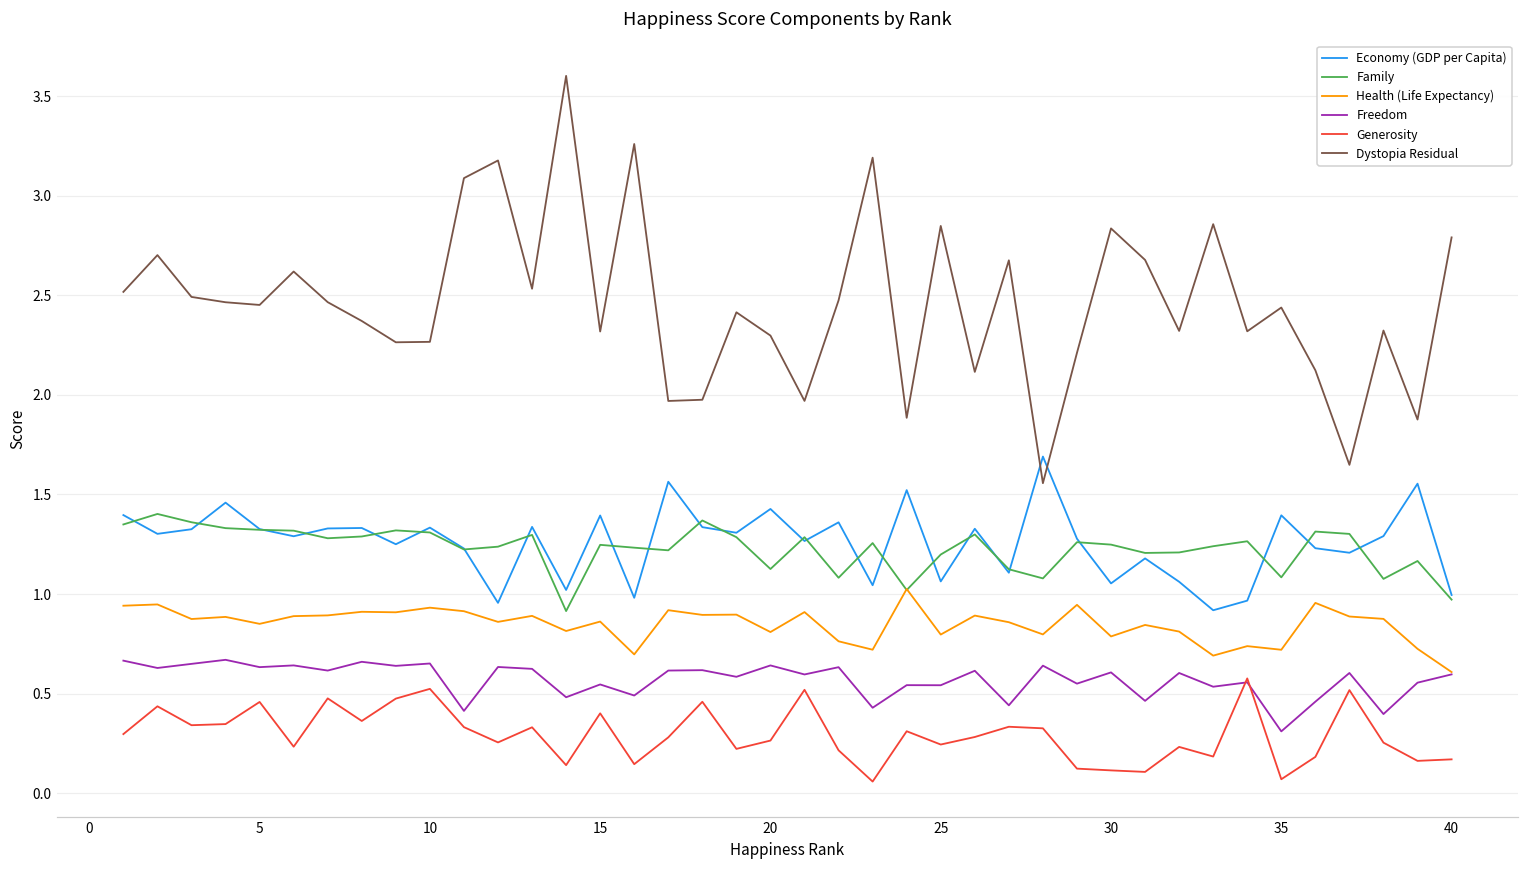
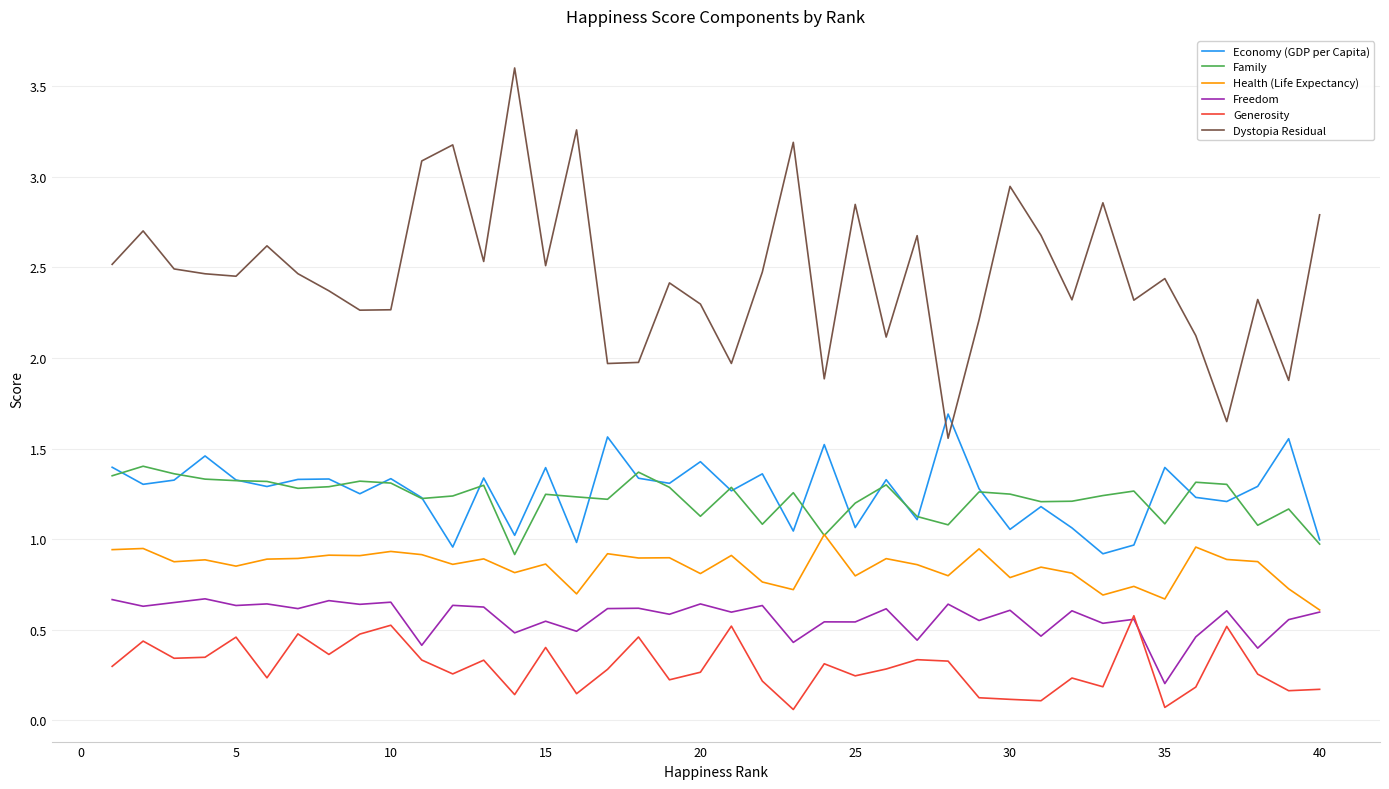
Dystopia Residual, 15: 2.32 -> 2.51
Dystopia Residual, 30: 2.84 -> 2.95
Health (Life Expectancy), 35: 0.72 -> 0.67
Freedom, 35: 0.31 -> 0.20
